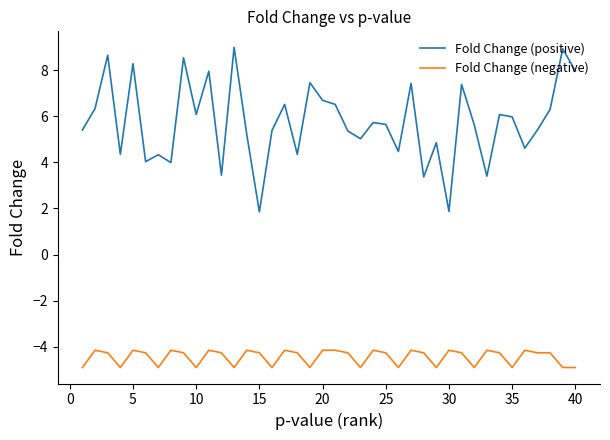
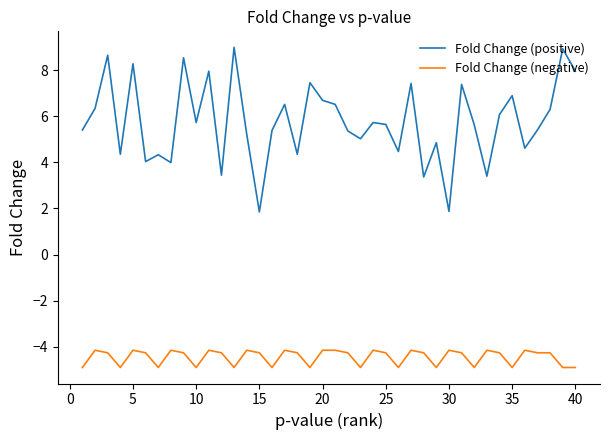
Fold Change (positive), 10: 6.1 -> 5.7
Fold Change (positive), 35: 6.0 -> 6.9
